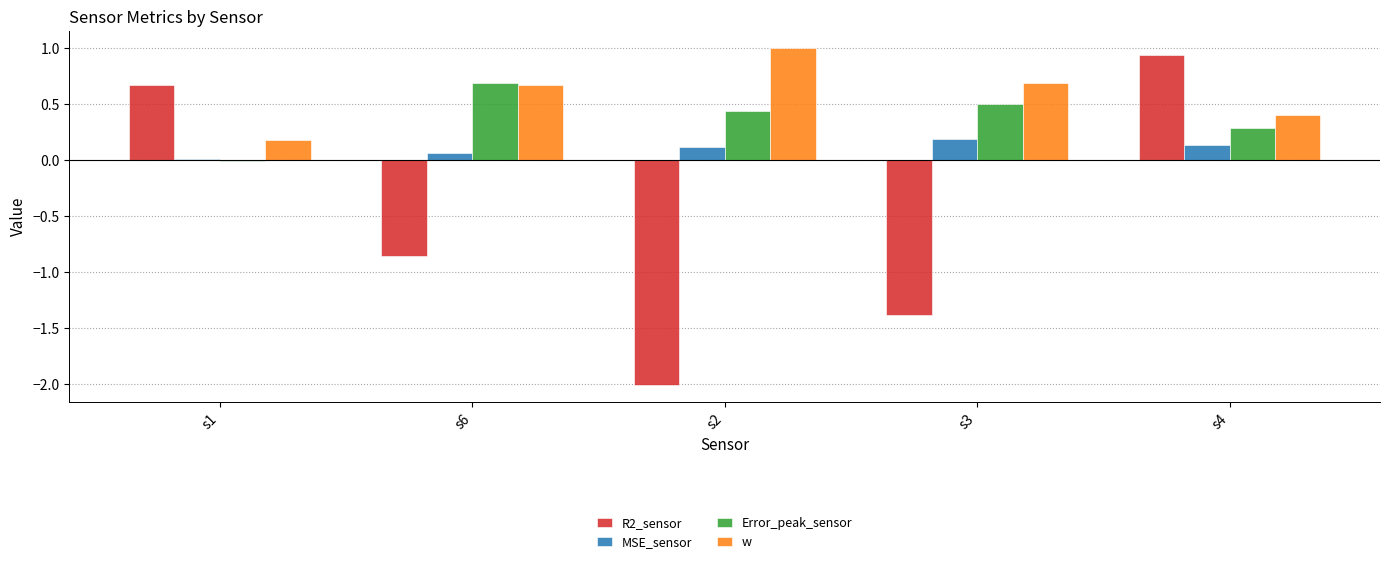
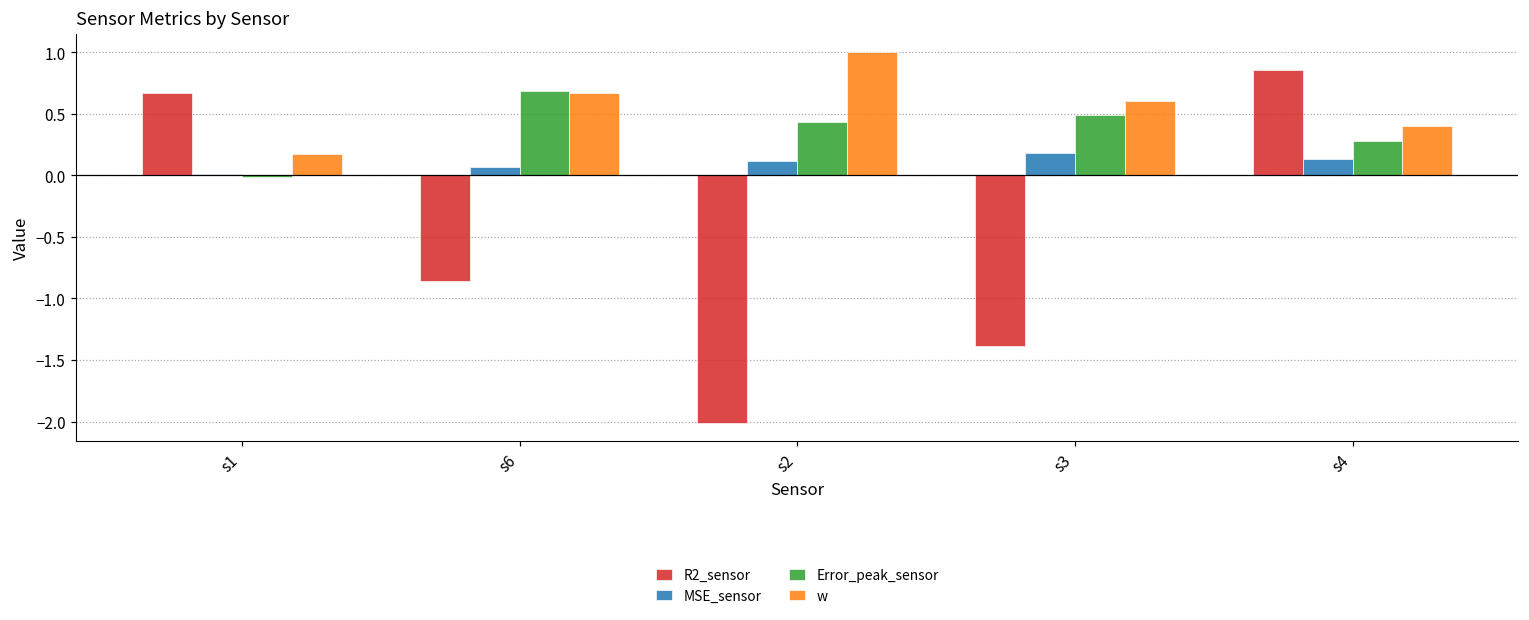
w, s3: 0.69 -> 0.60
R2_sensor, s4: 0.94 -> 0.85
